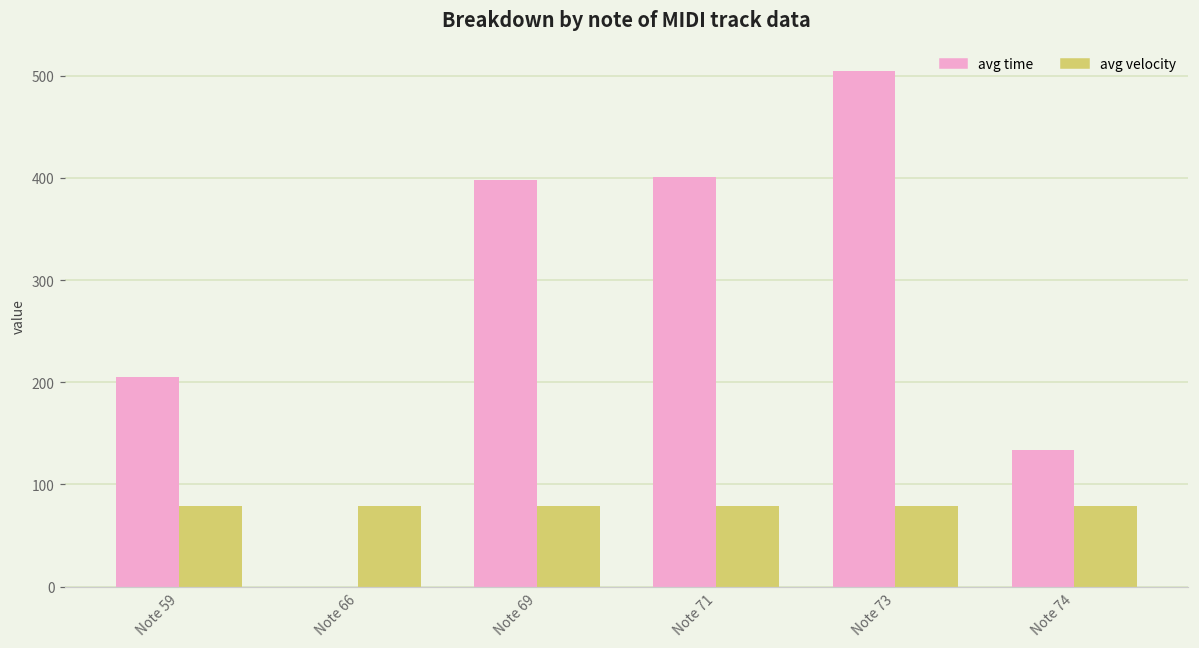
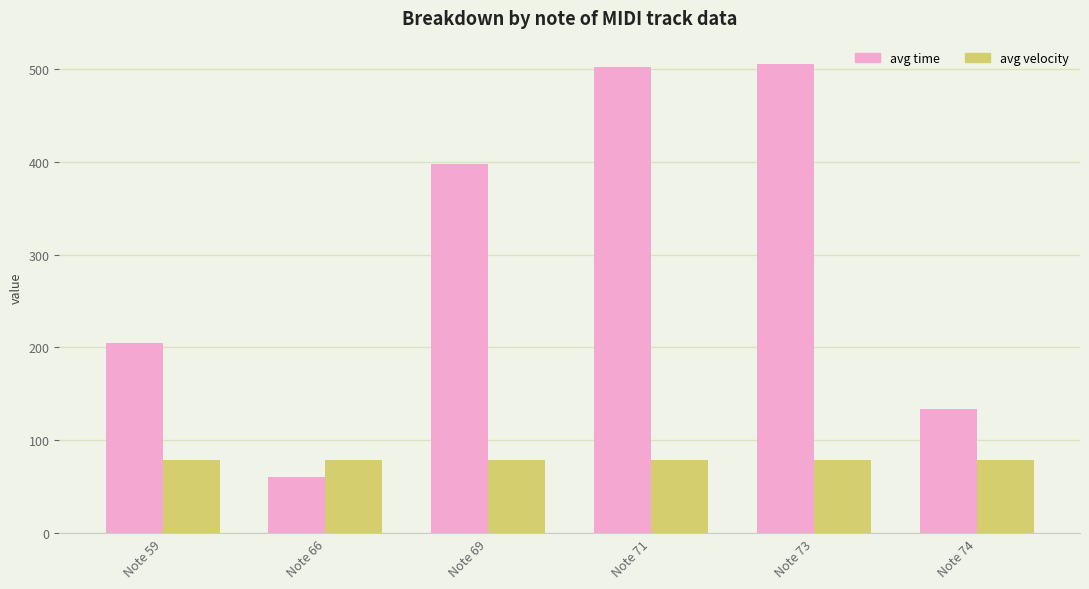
avg time, Note 66: 0 -> 60
avg time, Note 71: 400 -> 500
